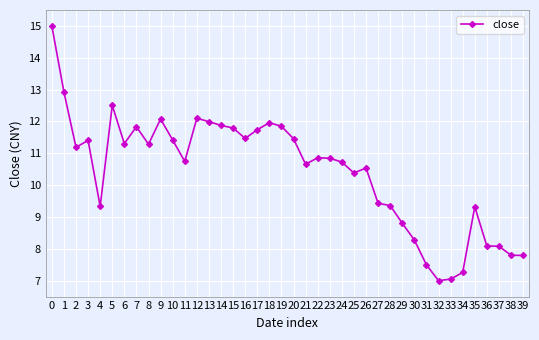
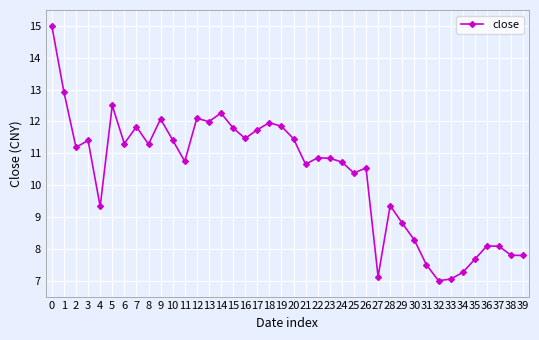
14: 11.9 -> 12.3
27: 9.4 -> 7.1
35: 9.3 -> 7.7
